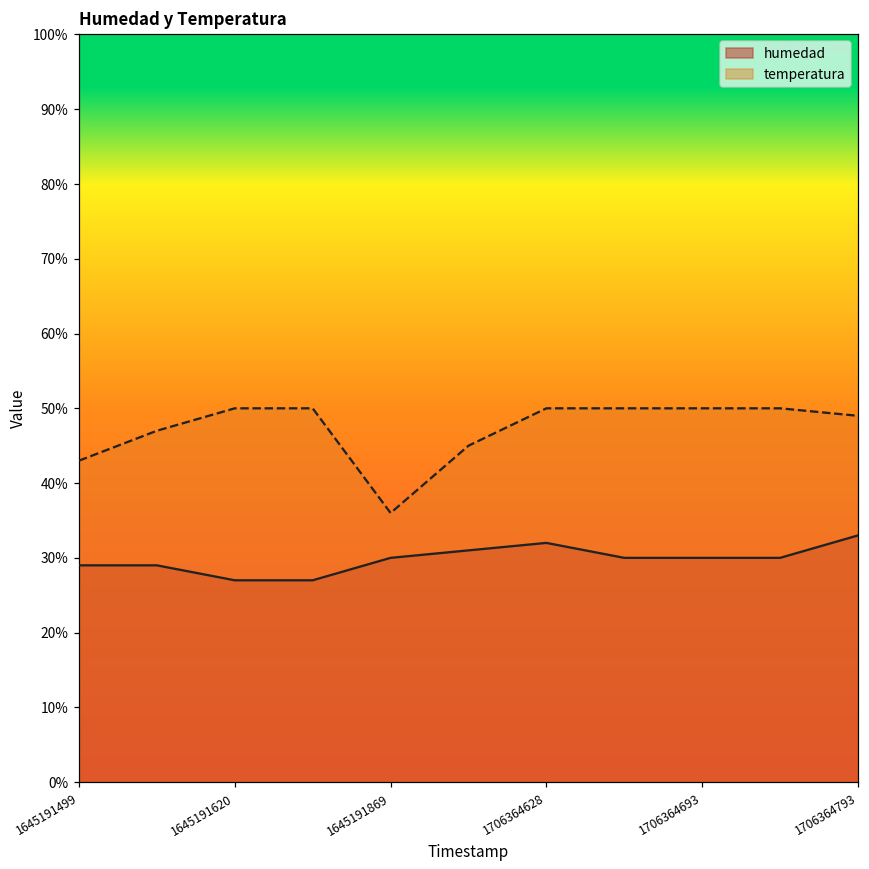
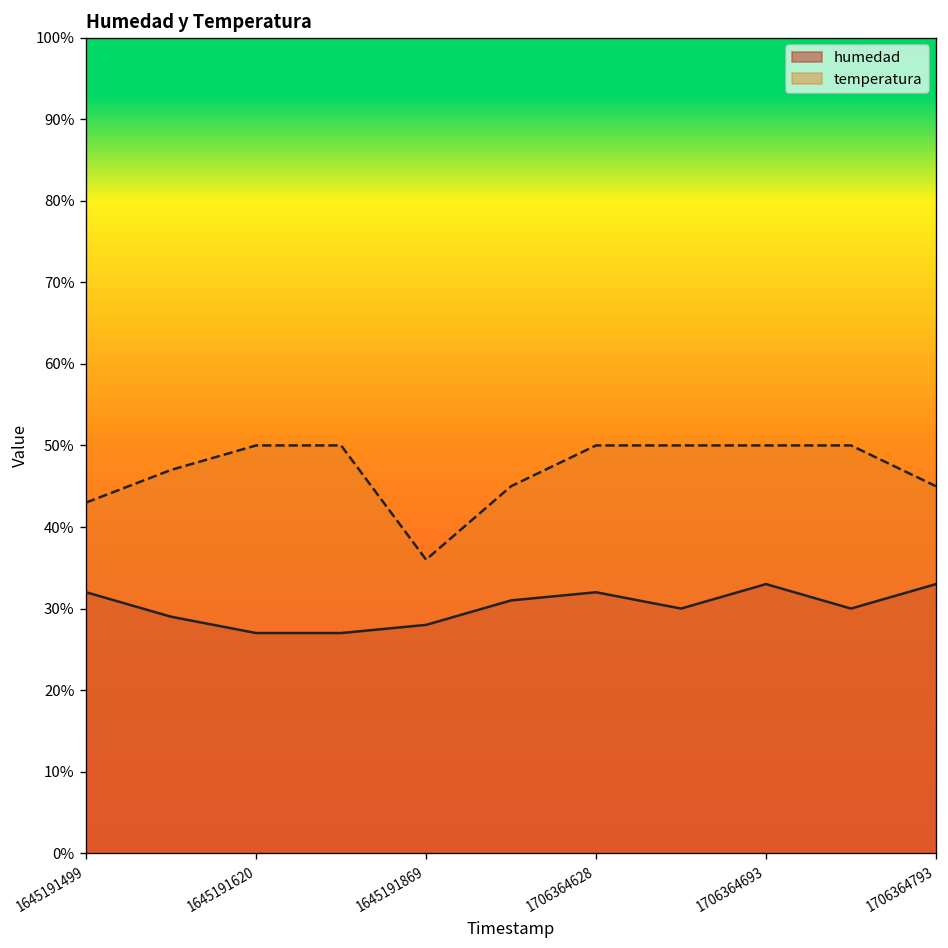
humedad, 1645191499: 29% -> 32%
humedad, 1645191869: 30% -> 28%
humedad, 1706364693: 30% -> 33%
temperatura, 1706364793: 49% -> 45%
